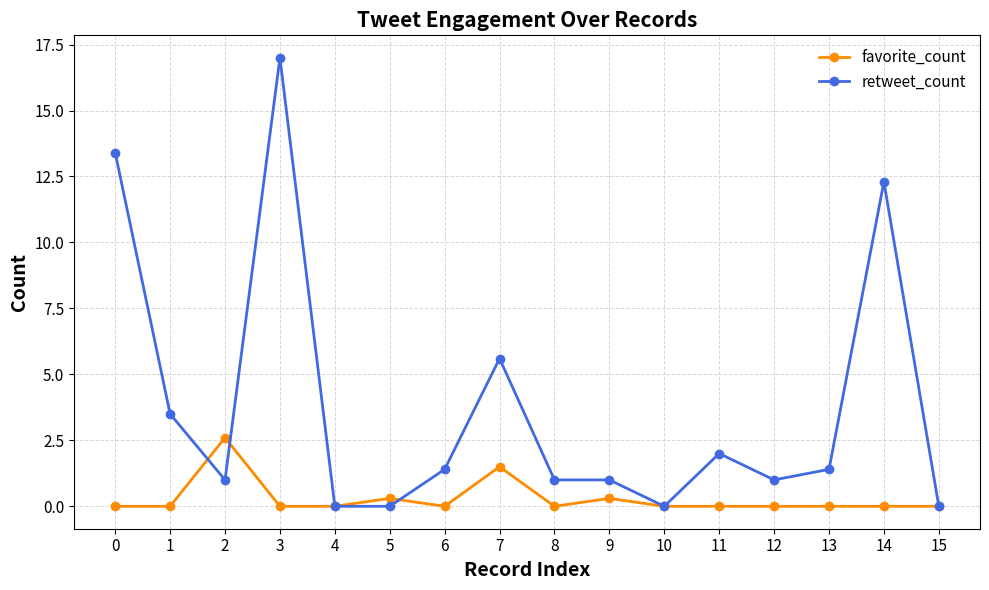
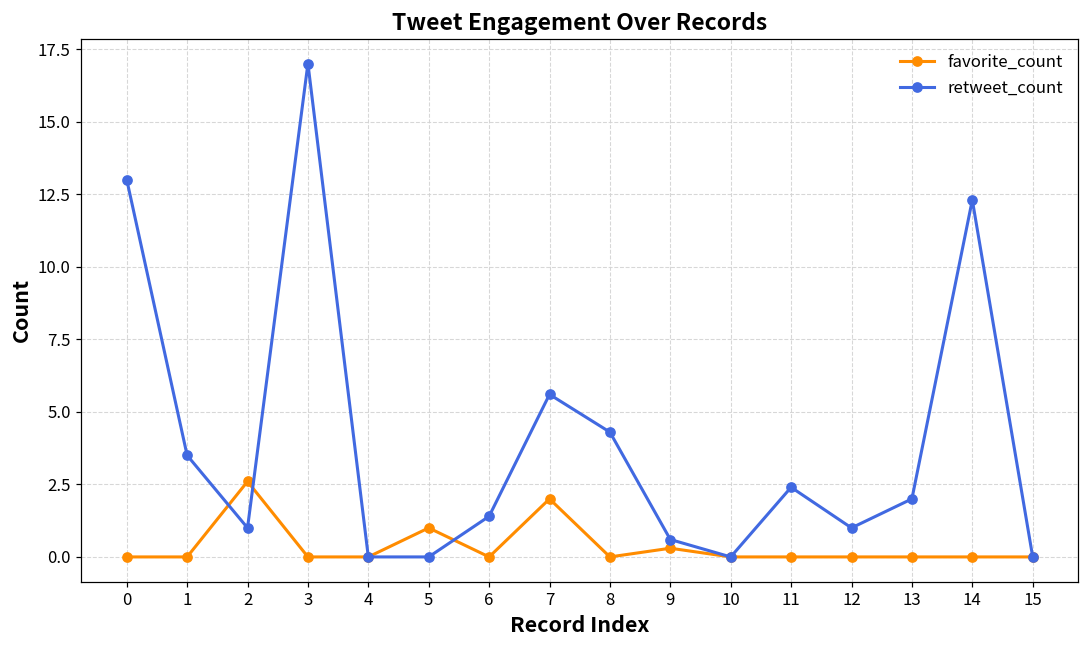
retweet_count, 0: 13.4 -> 13.0
favorite_count, 5: 0.3 -> 1.0
favorite_count, 7: 1.5 -> 2.0
retweet_count, 8: 1.0 -> 4.3
retweet_count, 9: 1.0 -> 0.6
retweet_count, 11: 2.0 -> 2.4
retweet_count, 13: 1.4 -> 2.0
